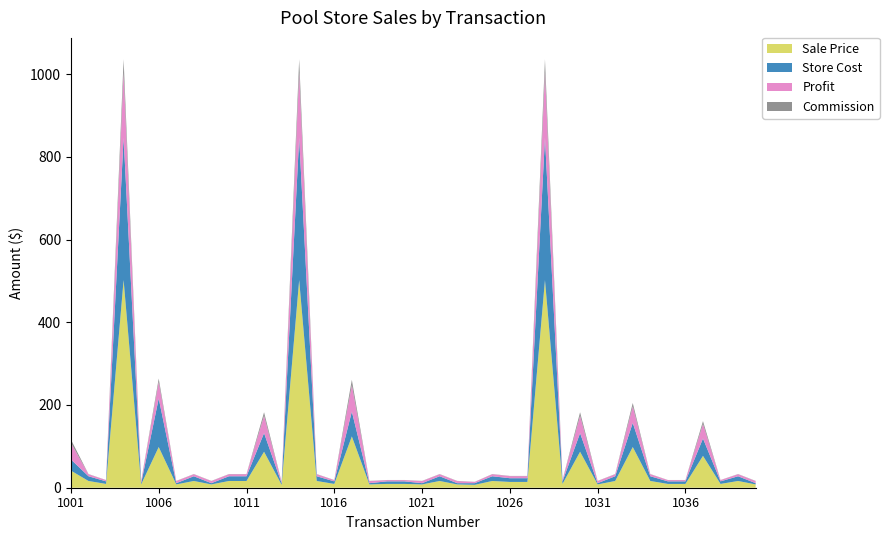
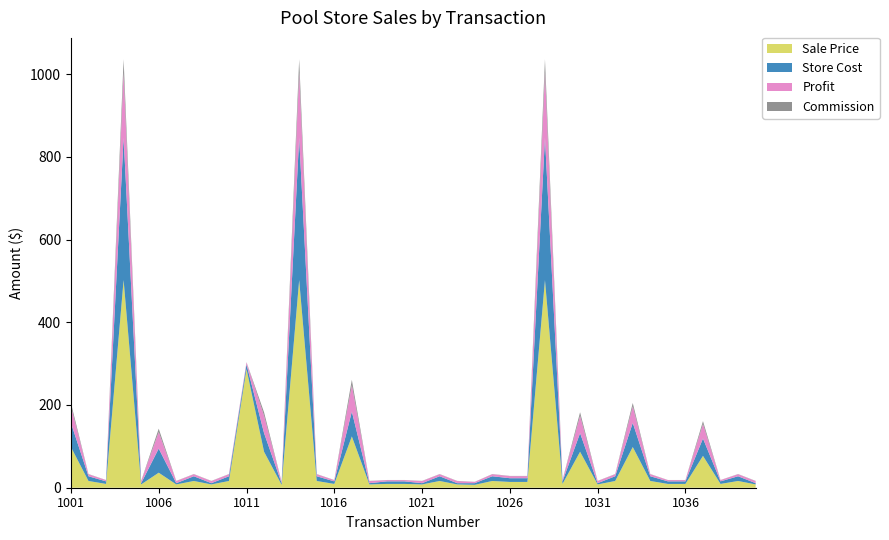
Sale Price, 1001: 40 -> 100
Store Cost, 1001: 30 -> 60
Sale Price, 1006: 100 -> 40
Store Cost, 1006: 120 -> 60
Sale Price, 1011: 20 -> 290
